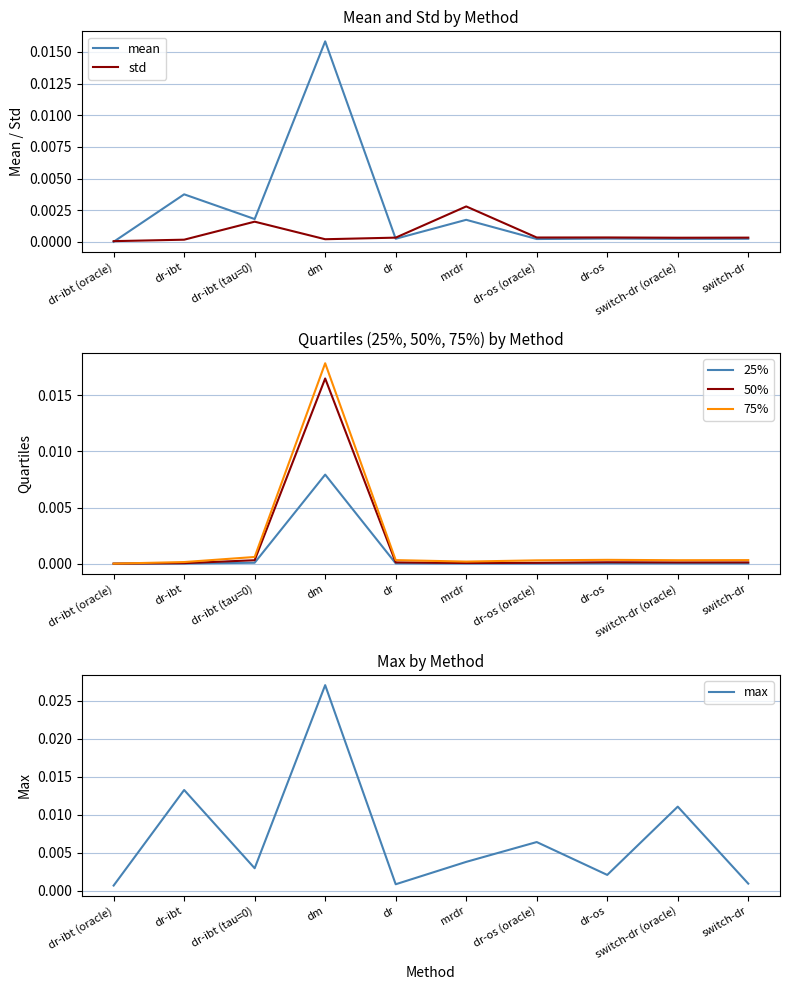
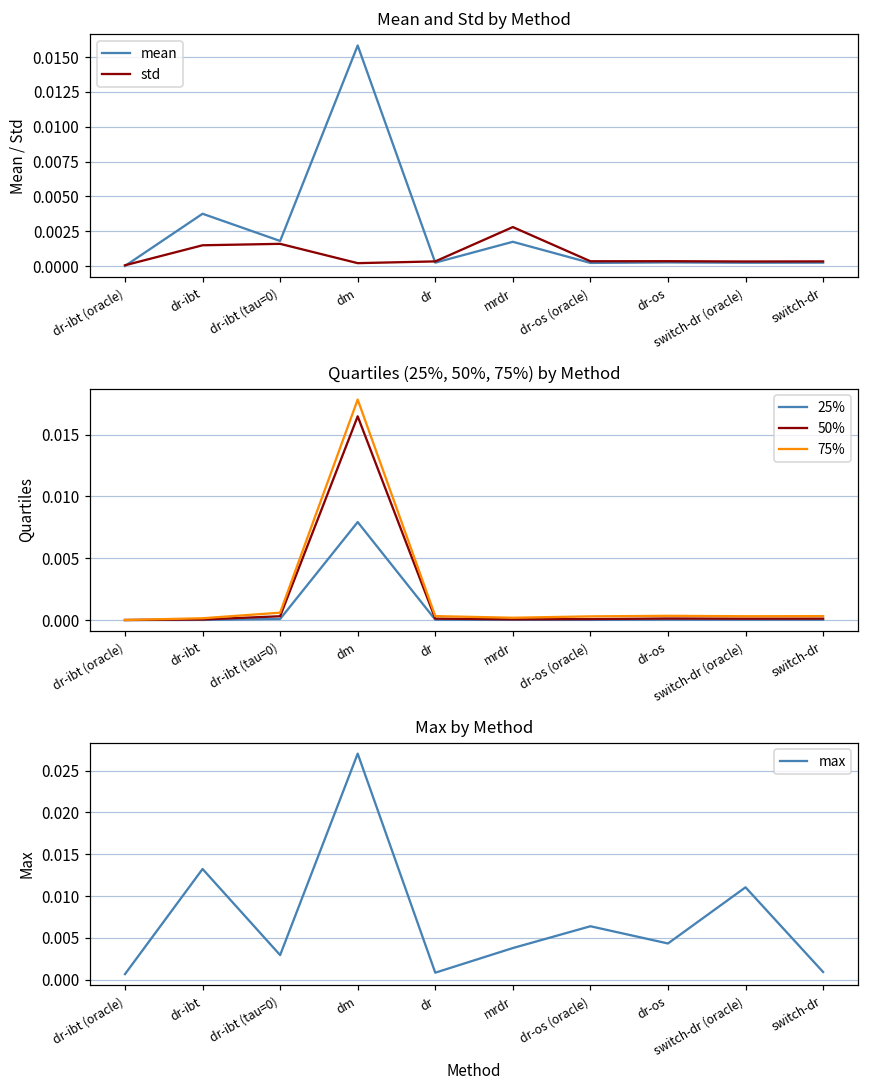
Mean and Std by Method, std, dr-ibt: 0.0002 -> 0.0015
Max by Method, dr-os: 0.002 -> 0.004
